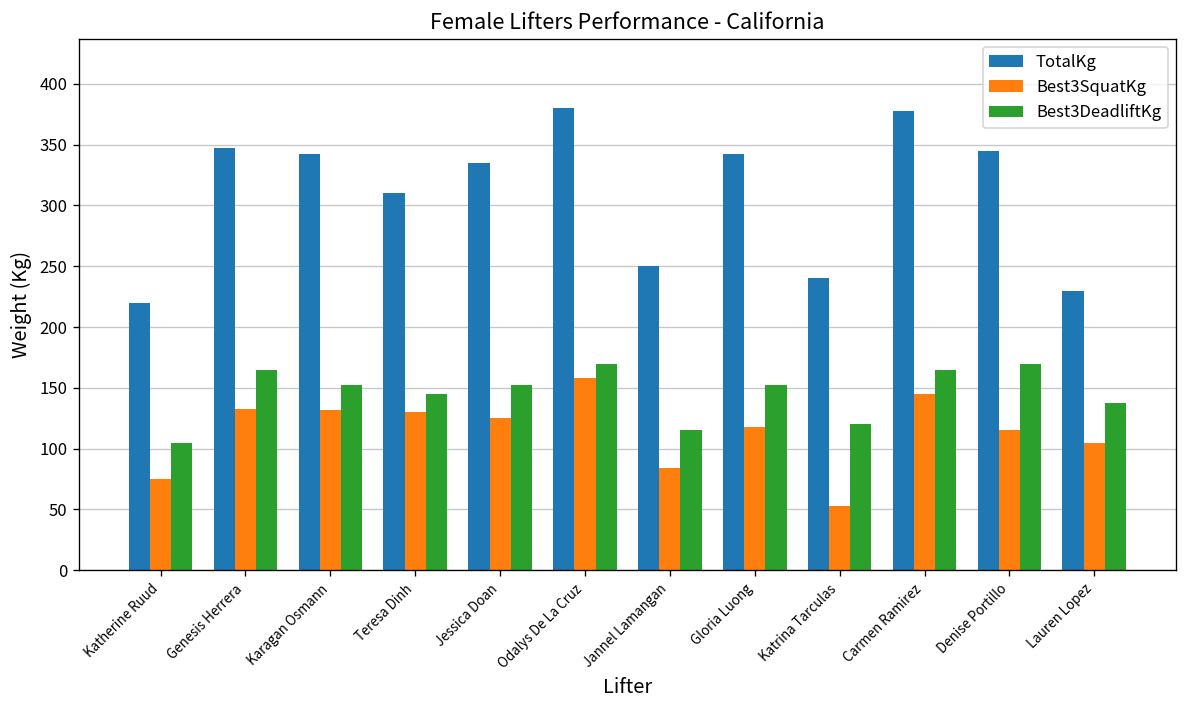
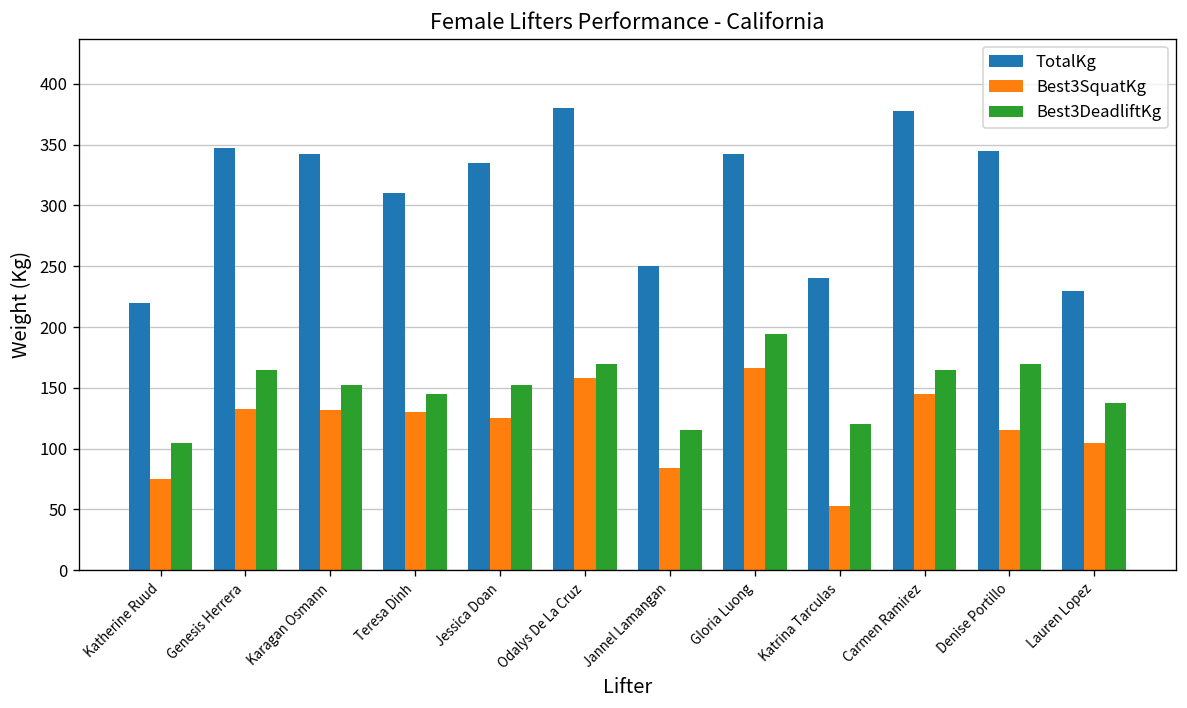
Best3SquatKg, Gloria Luong: 118 -> 167
Best3DeadliftKg, Gloria Luong: 153 -> 194
